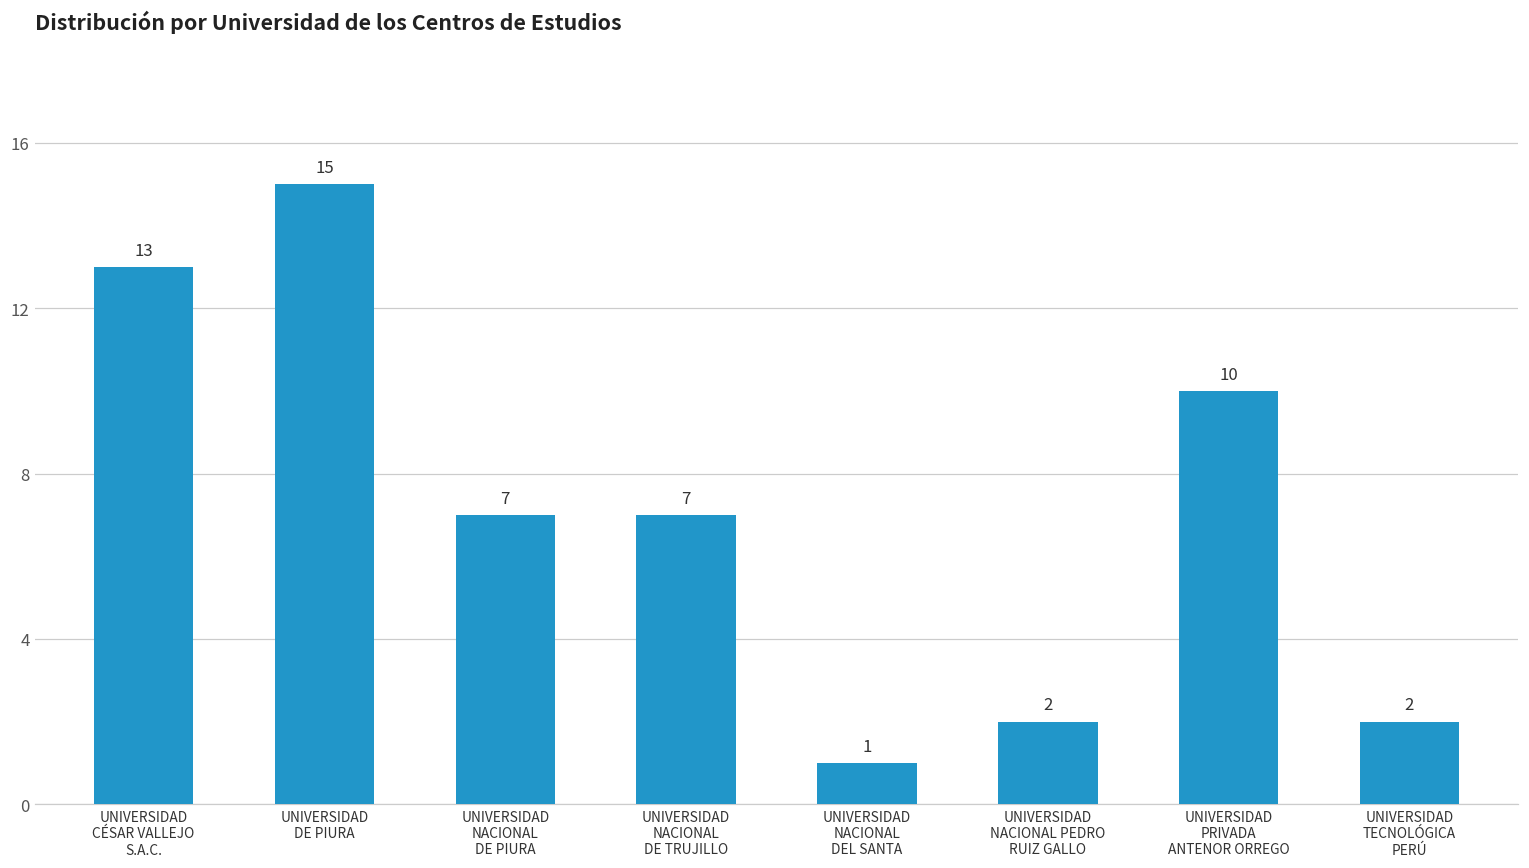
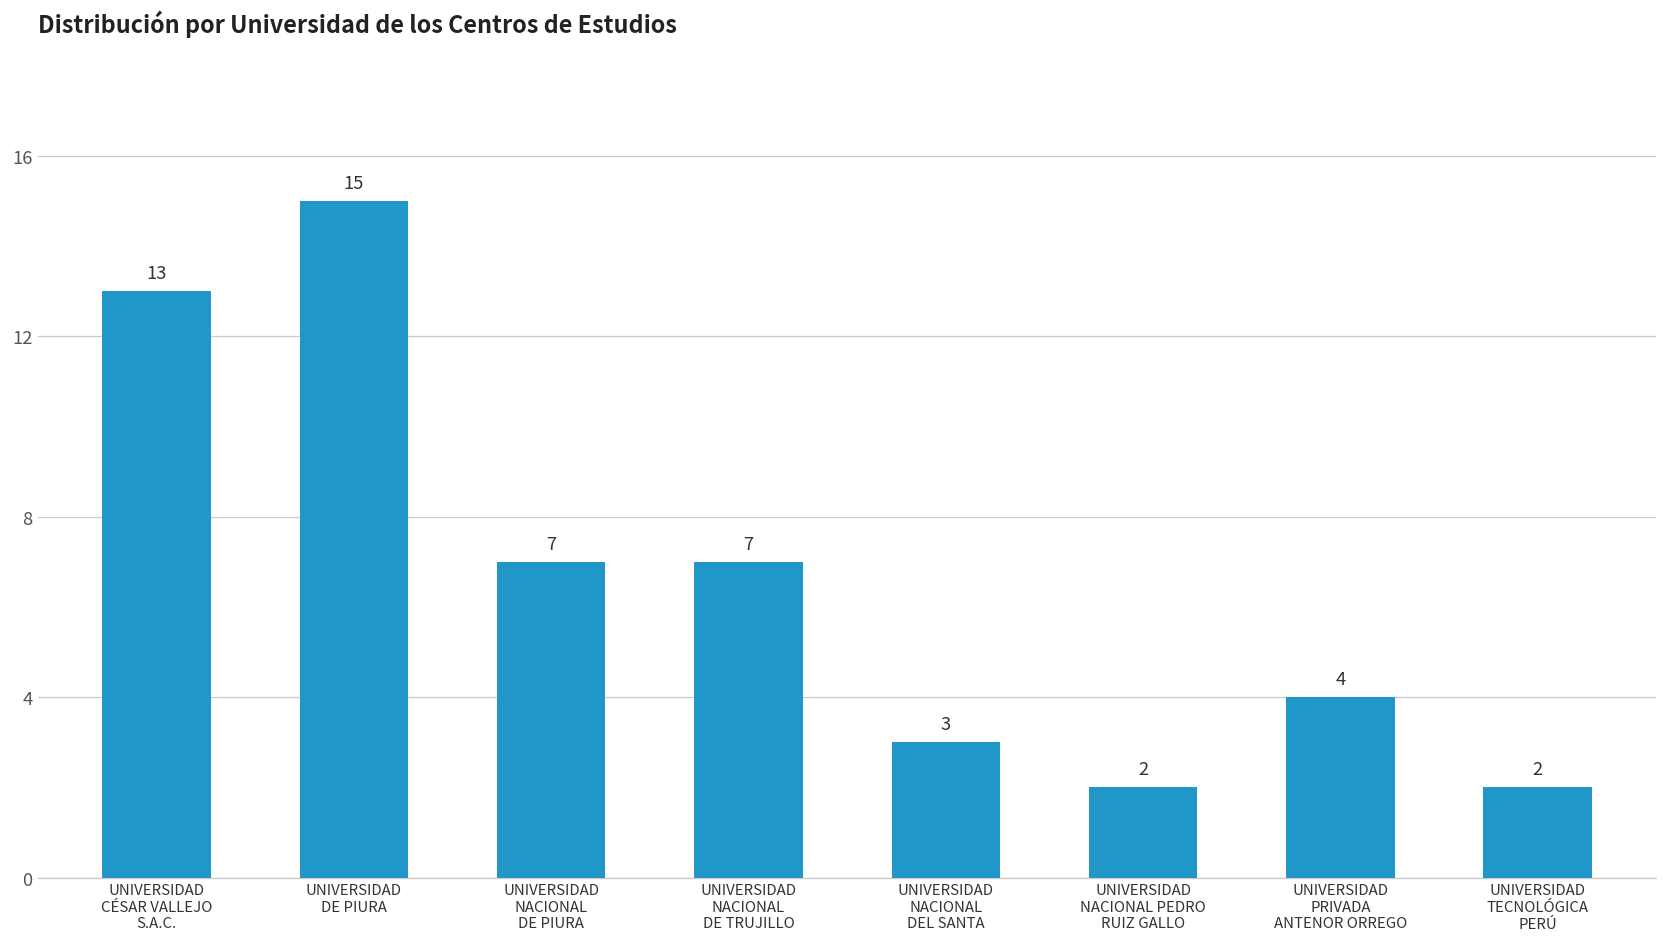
UNIVERSIDAD NACIONAL DEL SANTA: 1 -> 3
UNIVERSIDAD PRIVADA ANTENOR ORREGO: 10 -> 4
